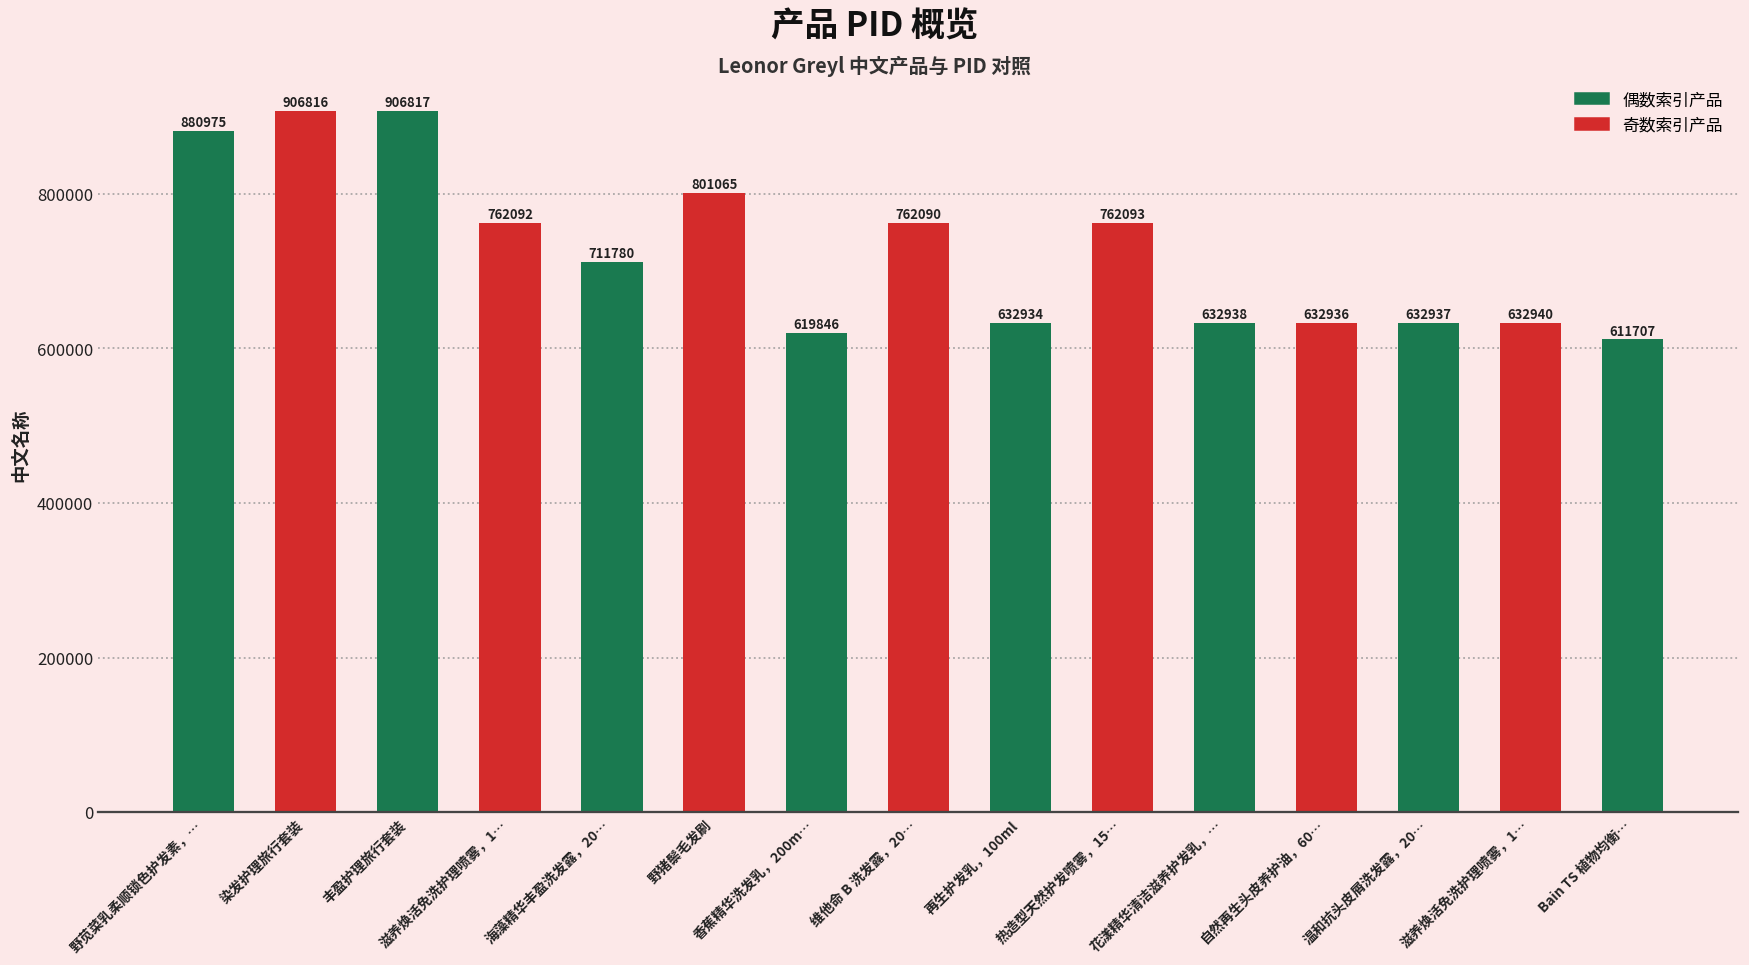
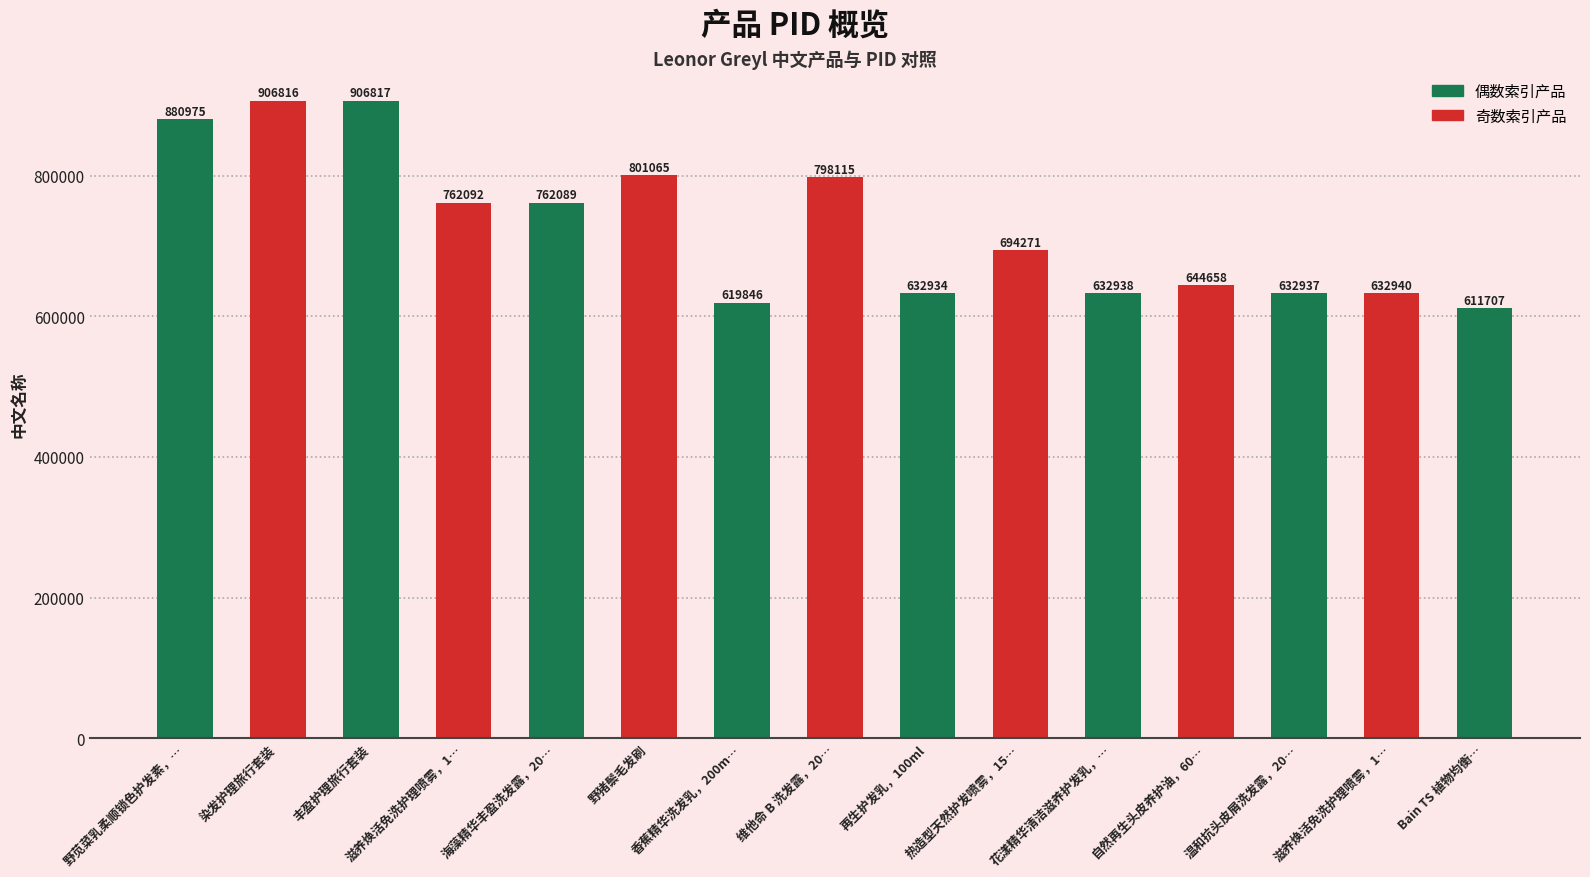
海藻精华丰盈洗发露，20…: 711780 -> 762089
维他命 B 洗发露，20…: 762090 -> 798115
热造型天然护发喷雾，15…: 762093 -> 694271
自然再生头皮养护油，60…: 632936 -> 644658
